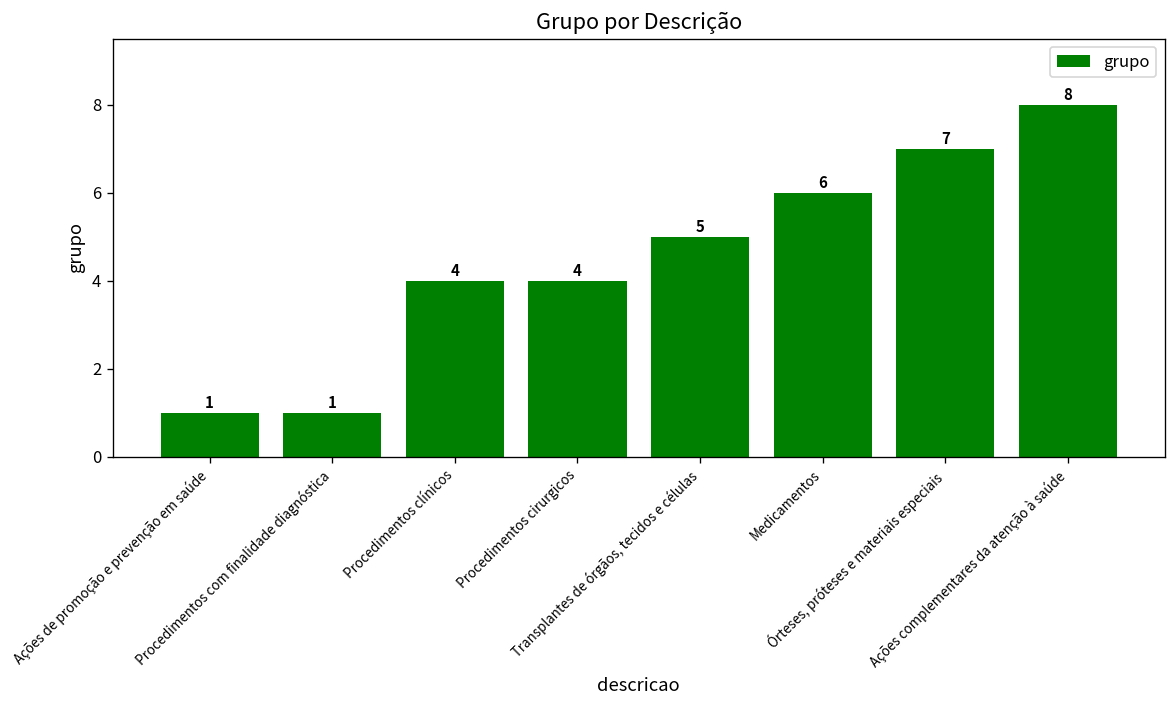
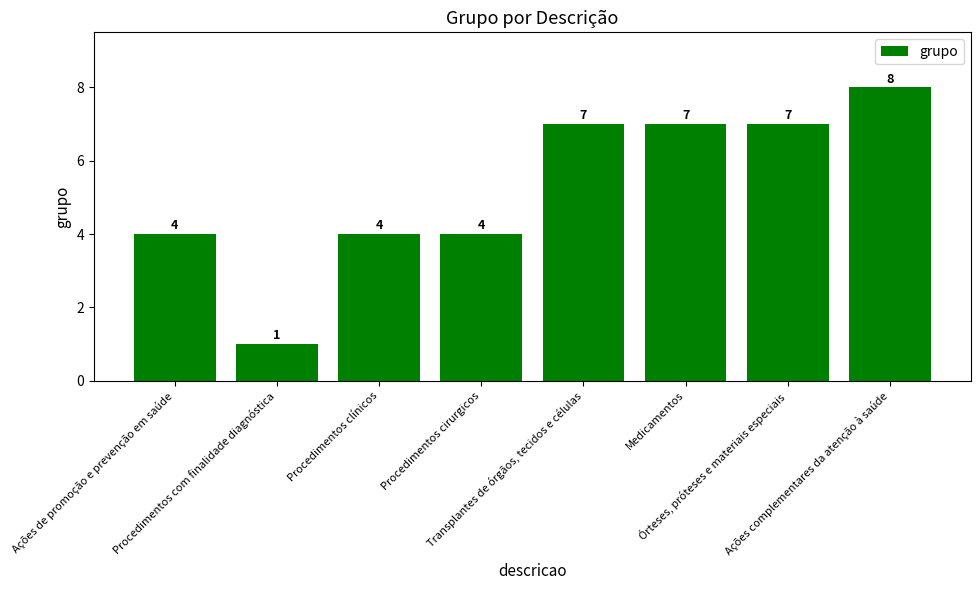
Ações de promoção e prevenção em saúde: 1 -> 4
Transplantes de órgãos, tecidos e células: 5 -> 7
Medicamentos: 6 -> 7
